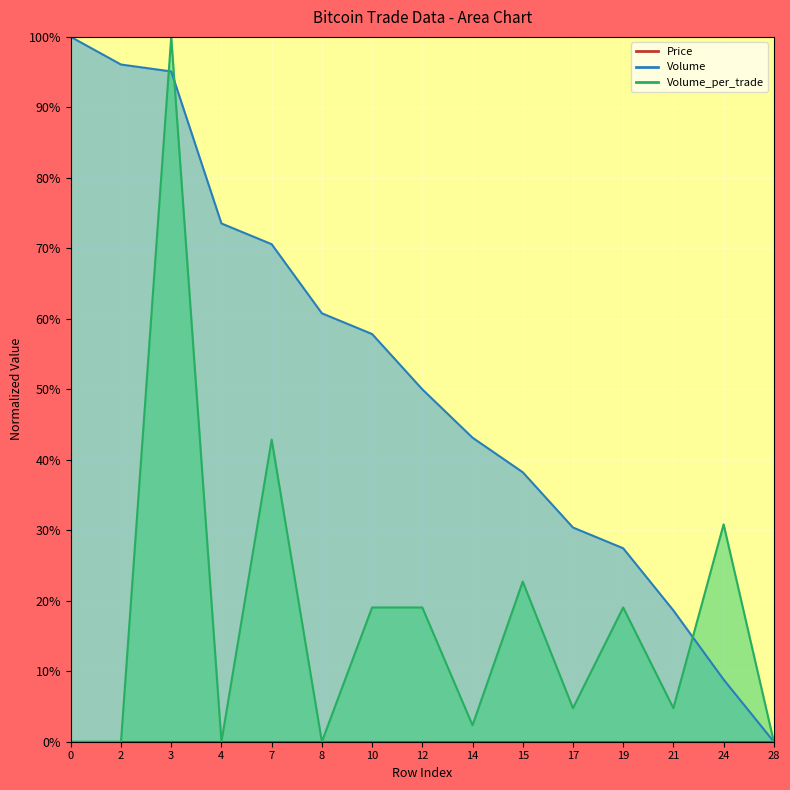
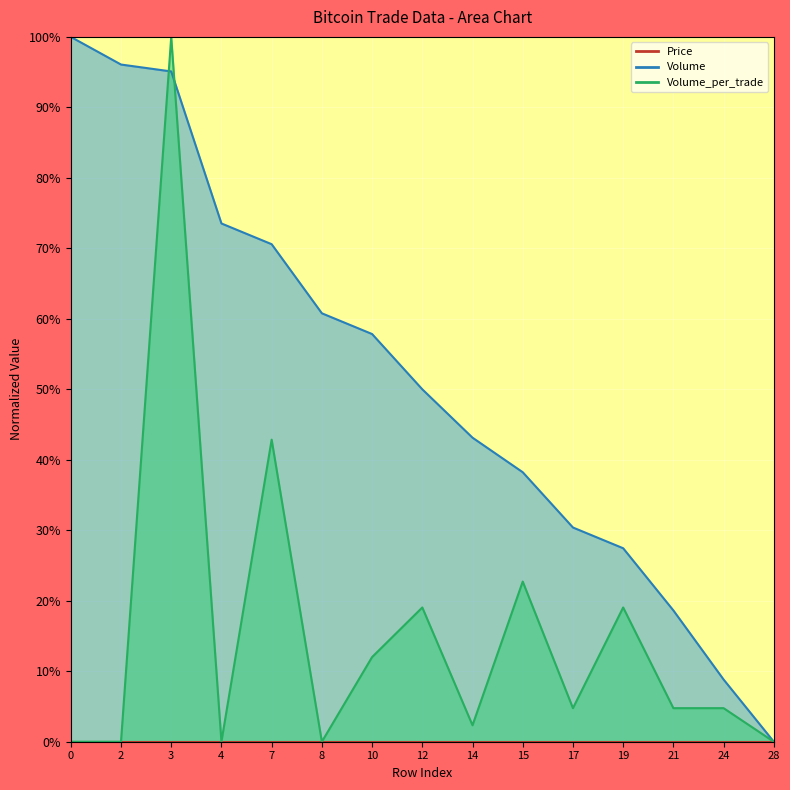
Volume_per_trade, 10: 19% -> 12%
Volume_per_trade, 24: 31% -> 5%
